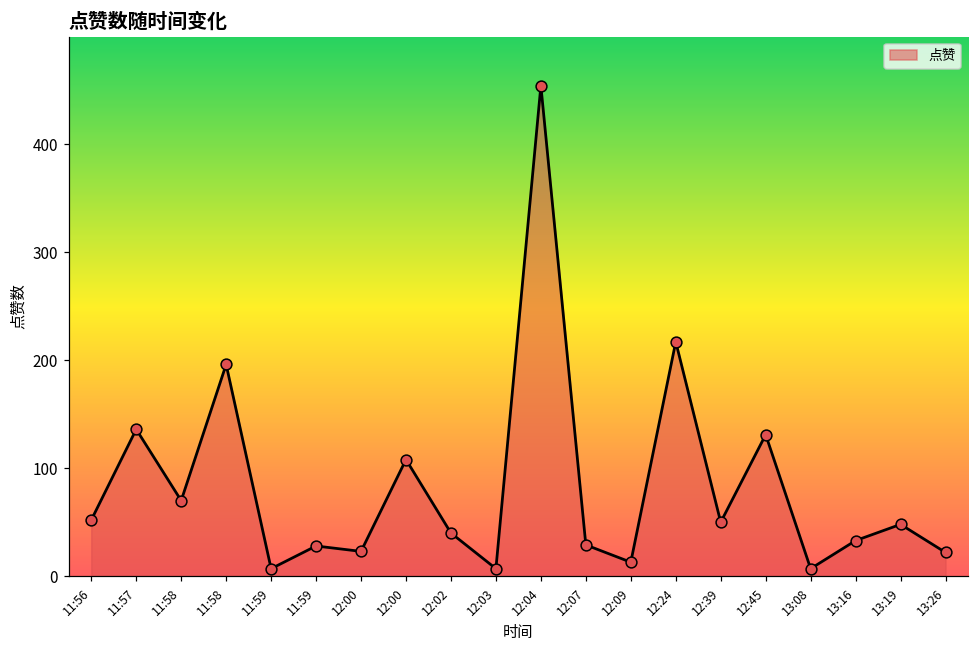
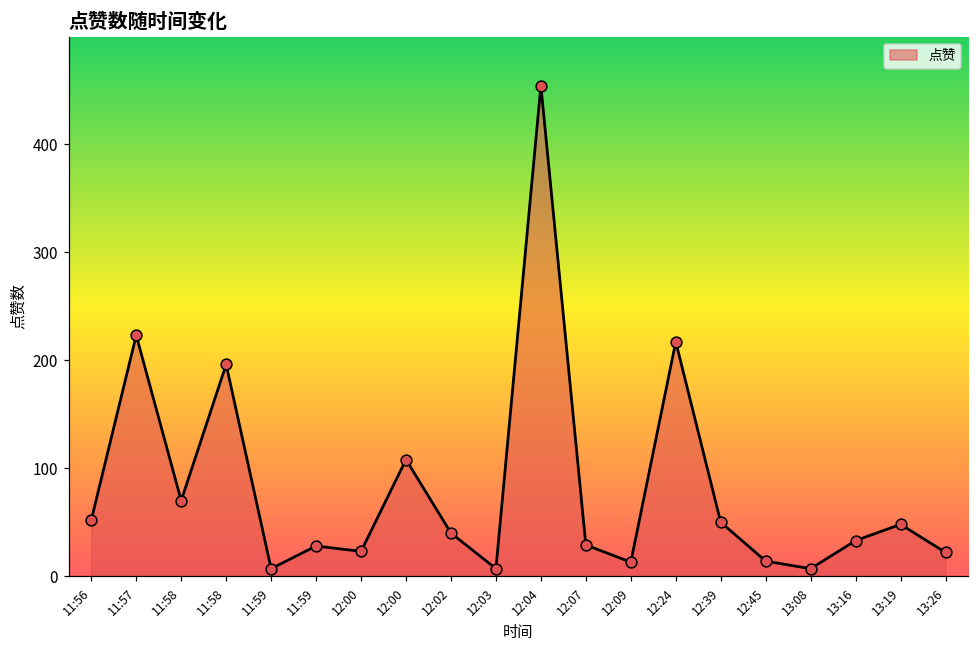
11:57: 140 -> 220
12:45: 130 -> 10
